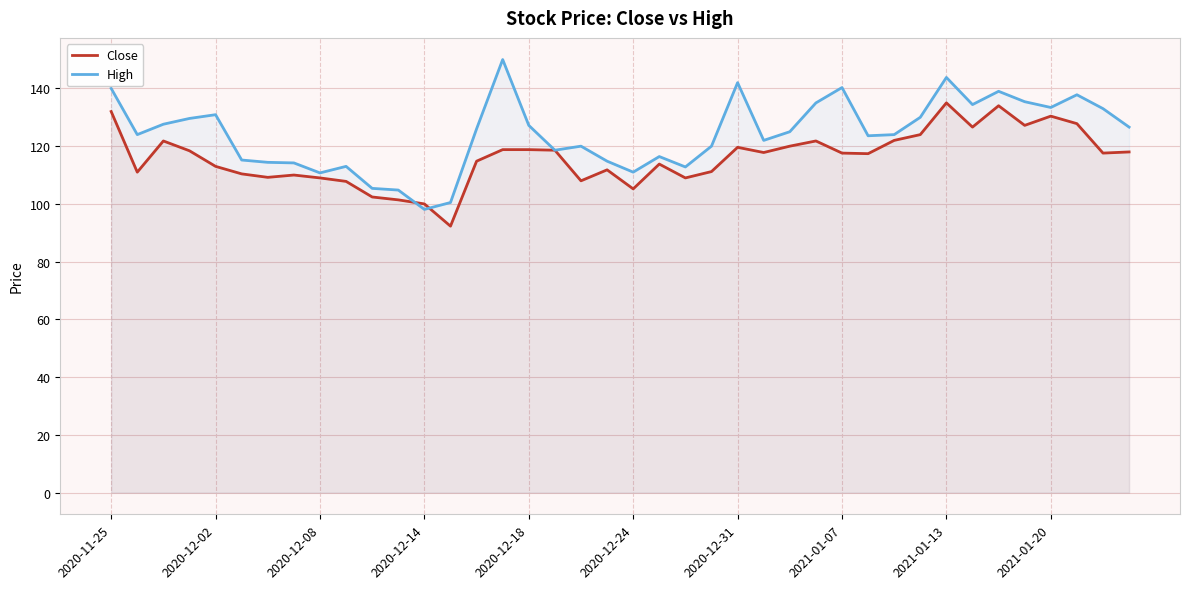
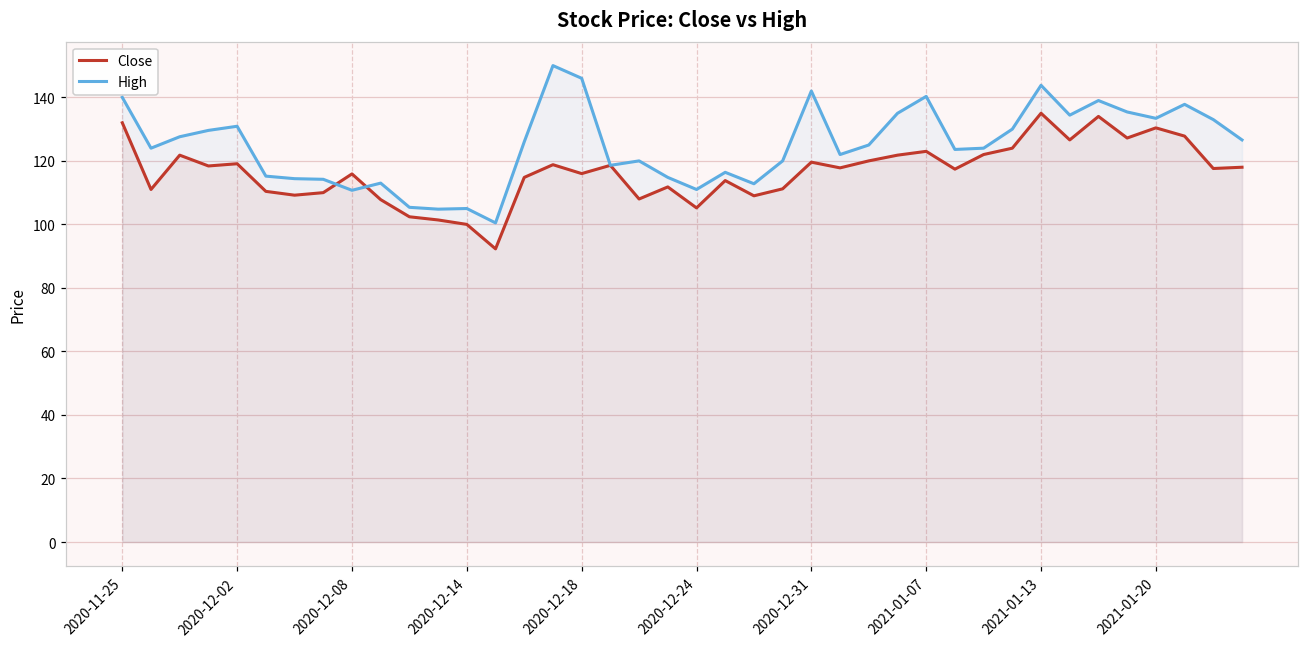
Close, 2020-12-02: 113 -> 119
Close, 2020-12-08: 109 -> 116
High, 2020-12-14: 98 -> 105
Close, 2020-12-18: 119 -> 116
High, 2020-12-18: 127 -> 146
Close, 2021-01-07: 118 -> 123
